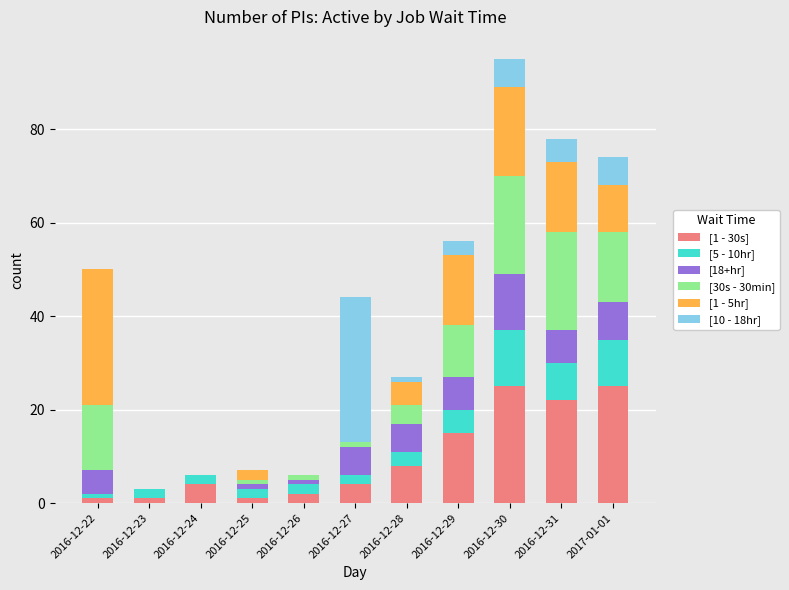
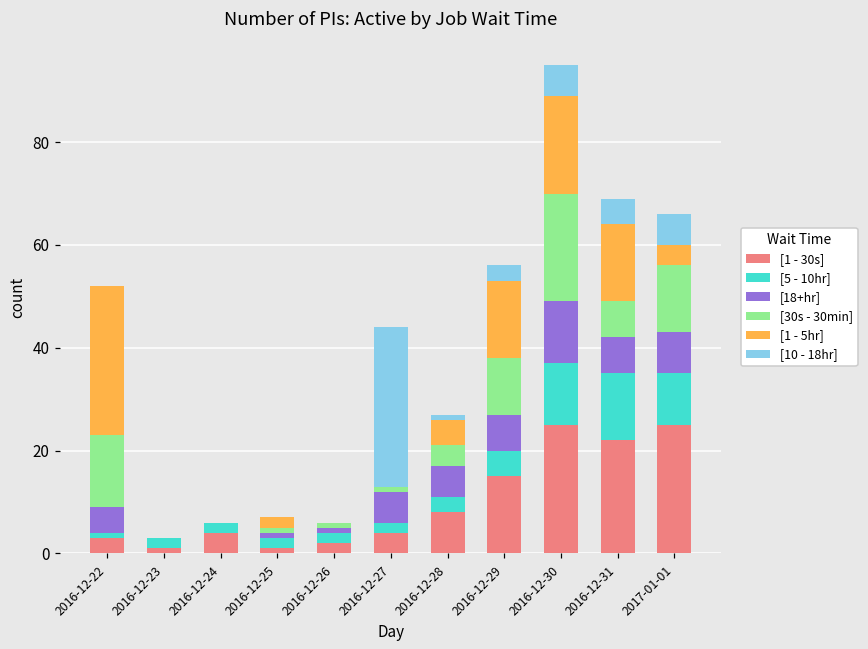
[1 - 30s], 2016-12-22: 1 -> 3
[5 - 10hr], 2016-12-31: 8 -> 13
[30s - 30min], 2016-12-31: 21 -> 7
[30s - 30min], 2017-01-01: 15 -> 13
[1 - 5hr], 2017-01-01: 10 -> 4
